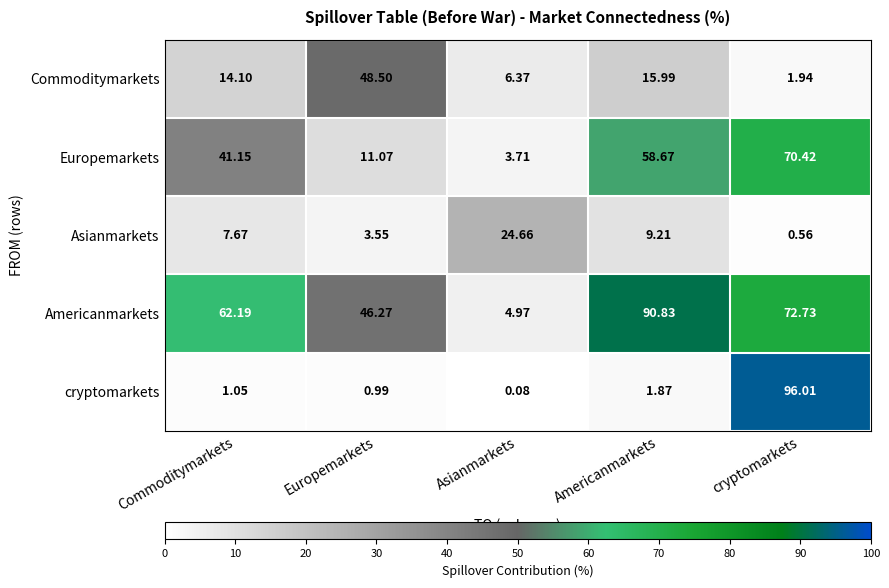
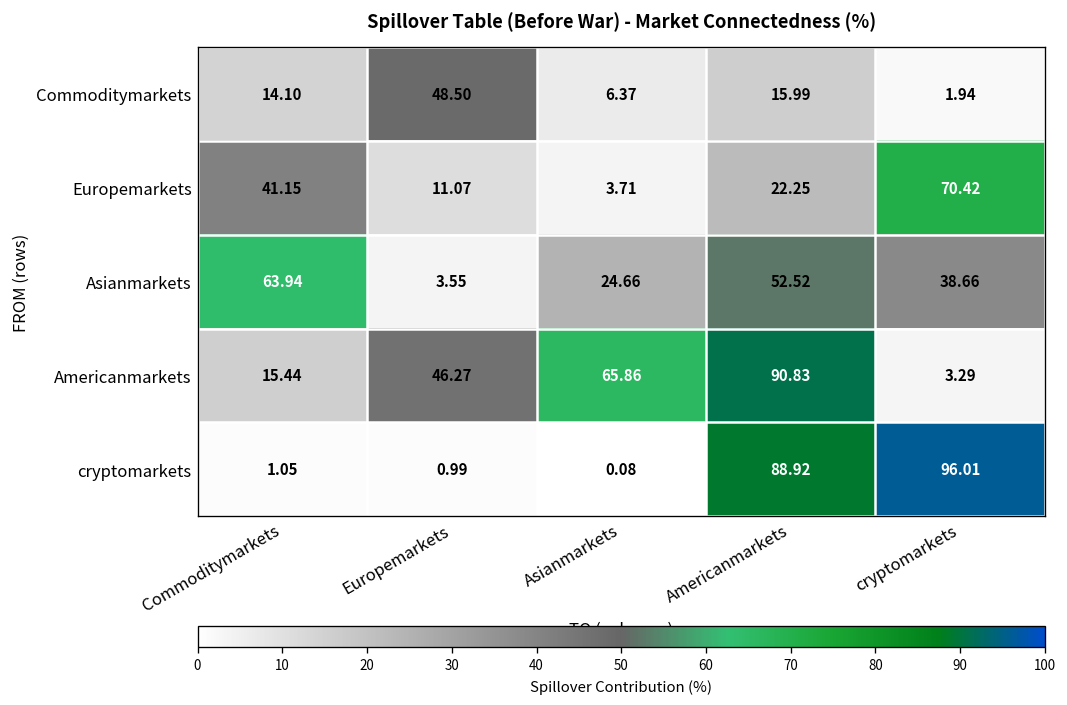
Europemarkets, Americanmarkets: 58.67 -> 22.25
Asianmarkets, Commoditymarkets: 7.67 -> 63.94
Asianmarkets, Americanmarkets: 9.21 -> 52.52
Asianmarkets, cryptomarkets: 0.56 -> 38.66
Americanmarkets, Commoditymarkets: 62.19 -> 15.44
Americanmarkets, Asianmarkets: 4.97 -> 65.86
Americanmarkets, cryptomarkets: 72.73 -> 3.29
cryptomarkets, Americanmarkets: 1.87 -> 88.92
